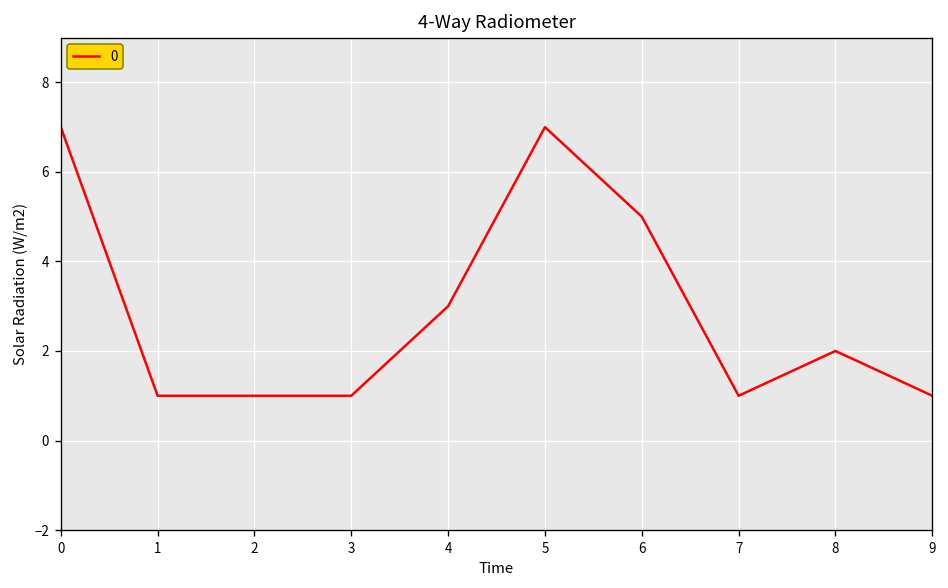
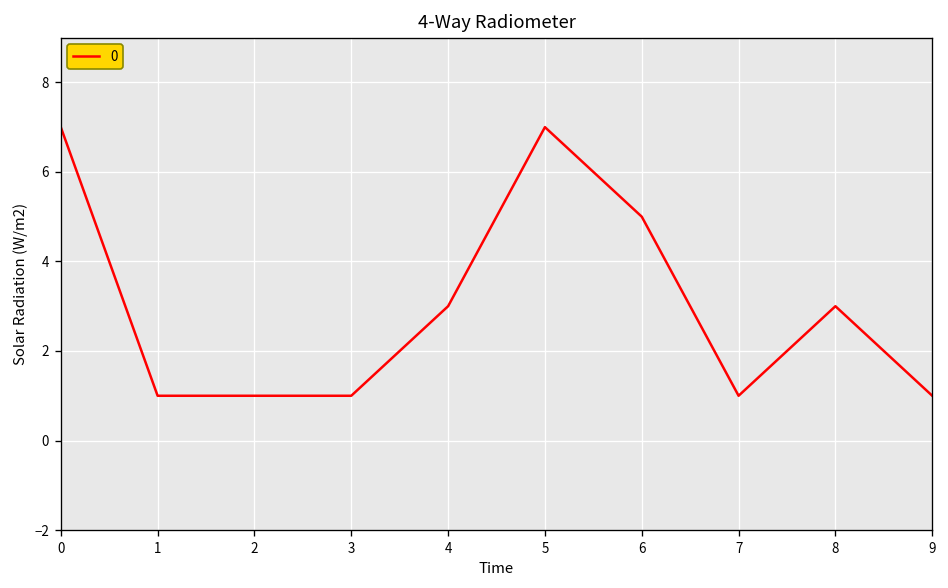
8: 2 -> 3
